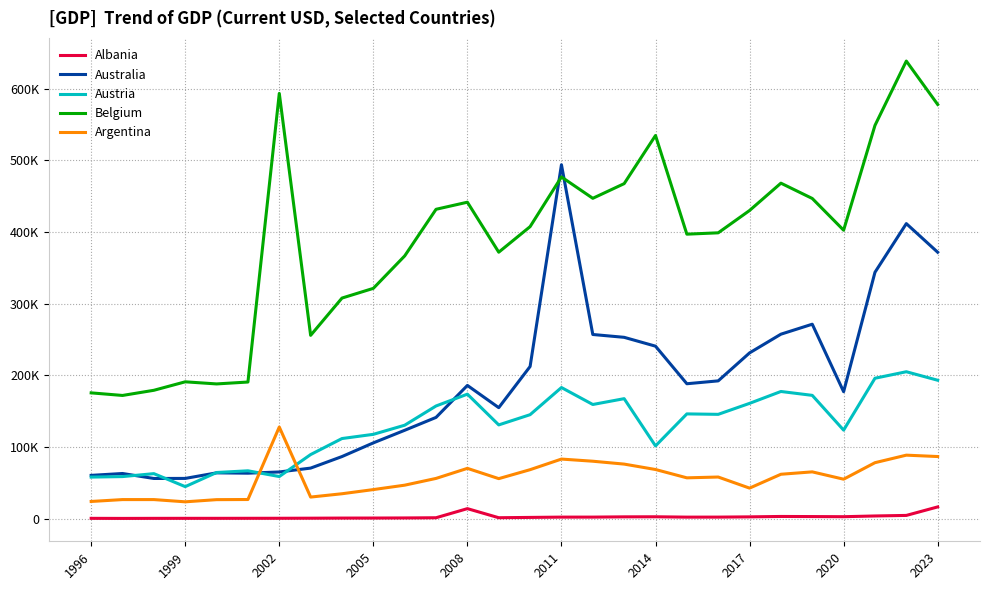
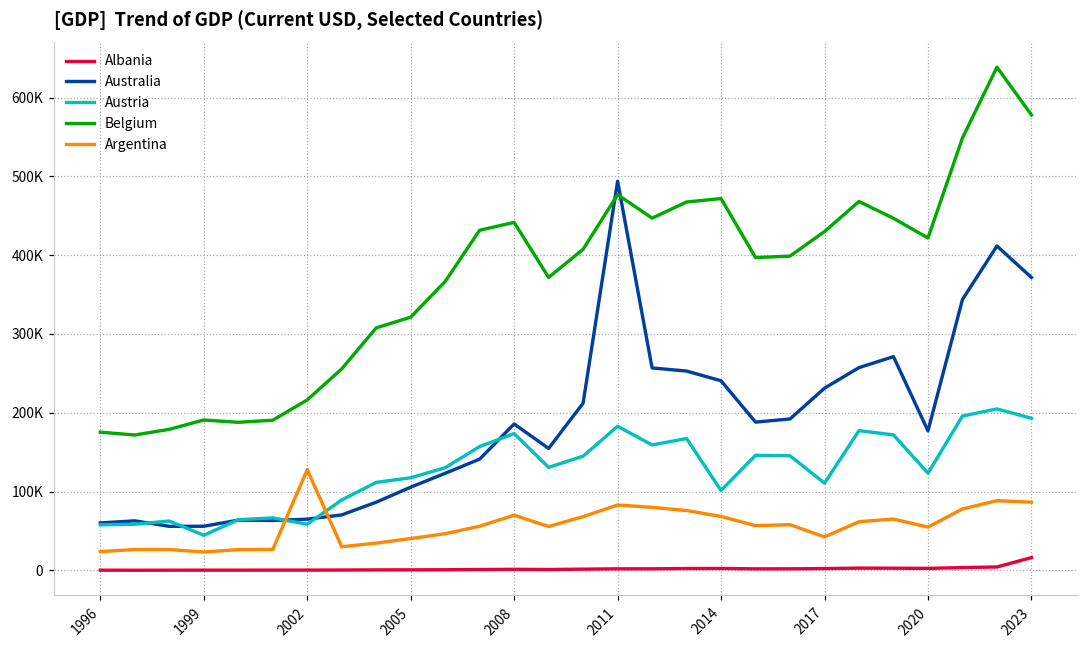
Belgium, 2002: 590000 -> 220000
Albania, 2008: 10000 -> 0
Belgium, 2014: 530000 -> 470000
Austria, 2017: 160000 -> 110000
Belgium, 2020: 400000 -> 420000
